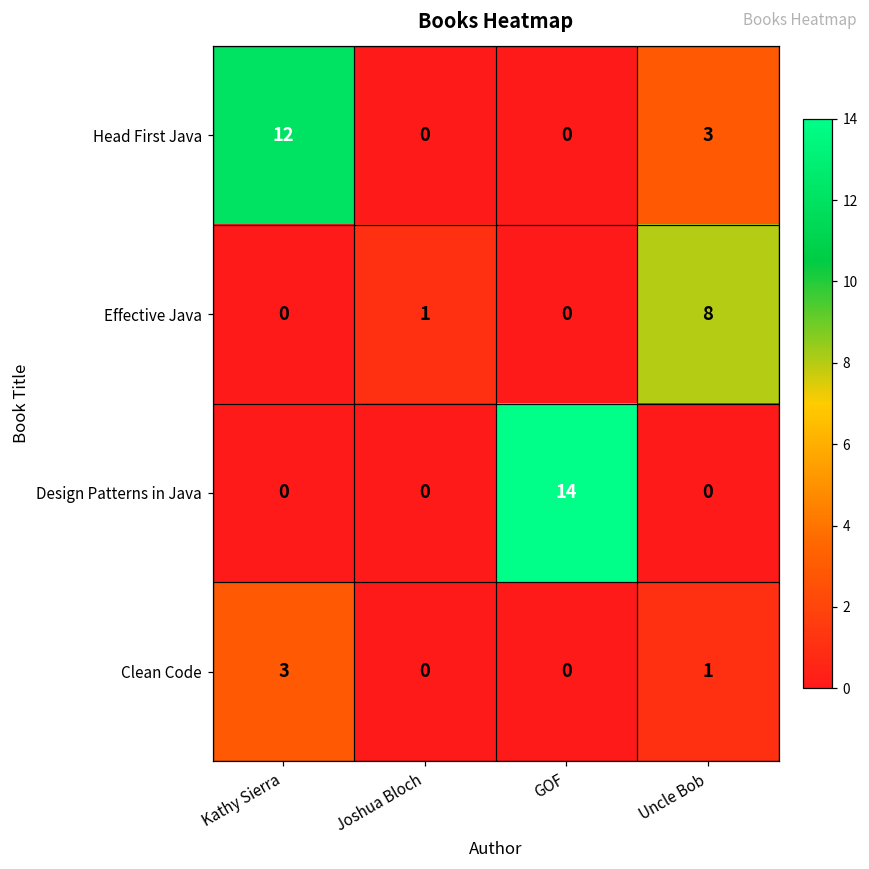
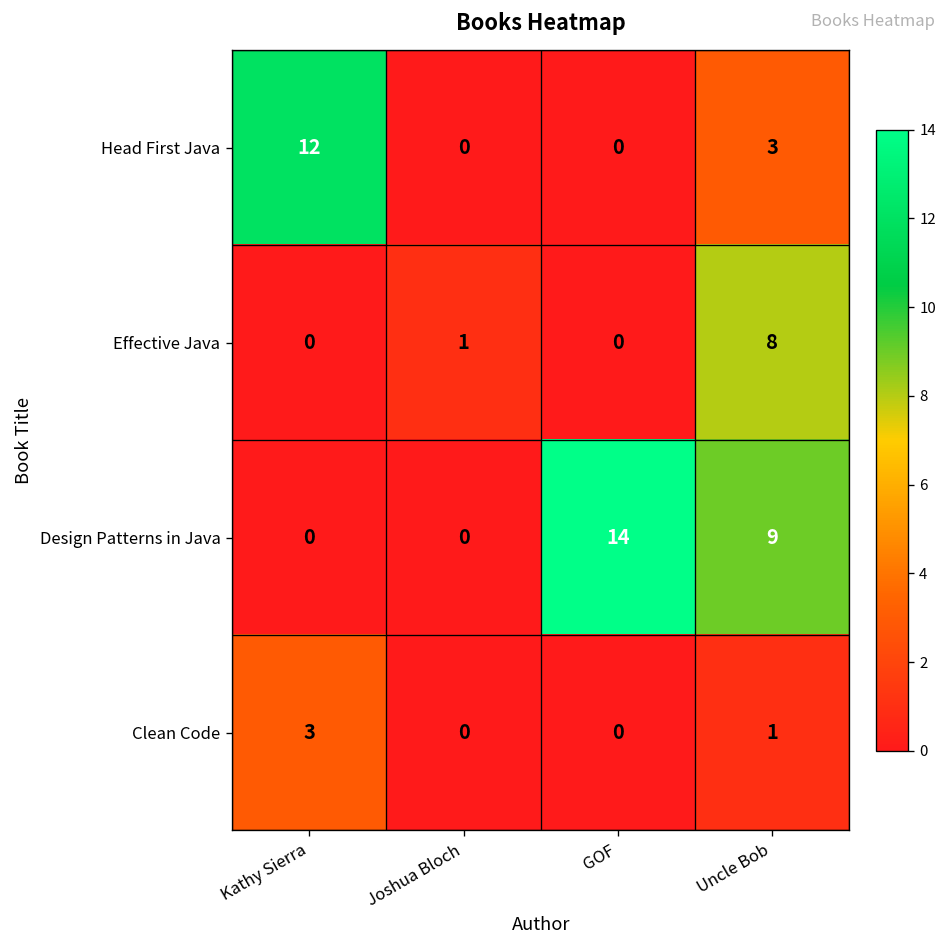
Design Patterns in Java, Uncle Bob: 0 -> 9
